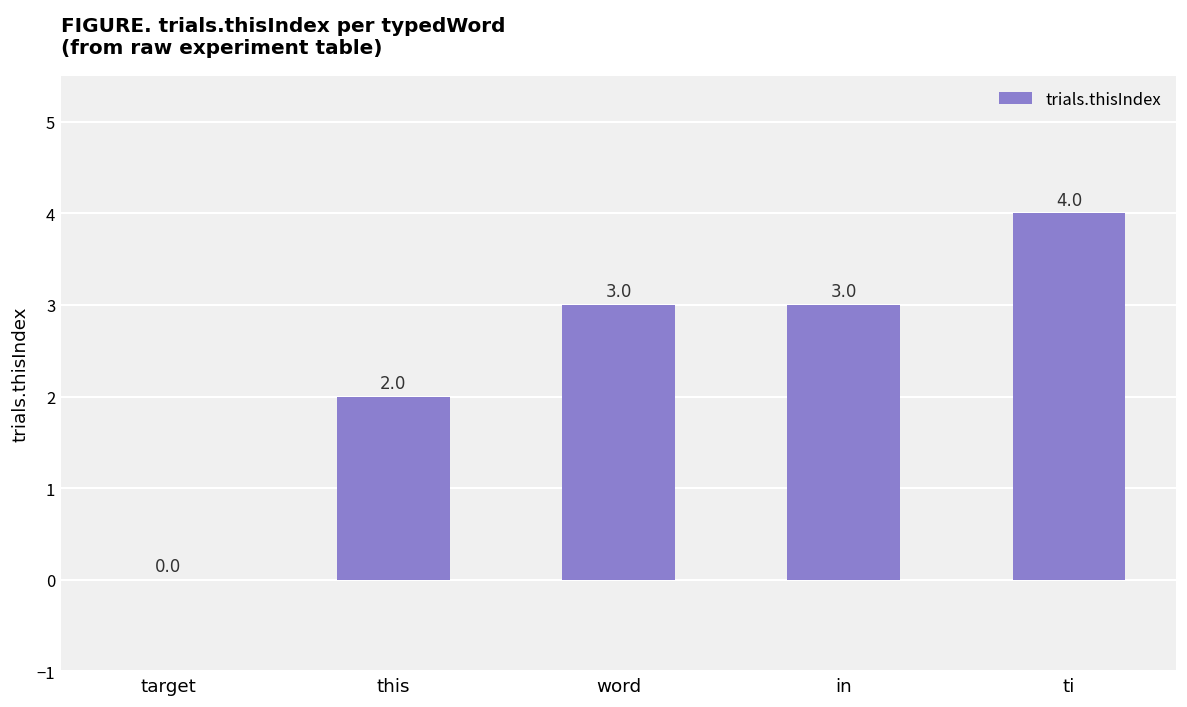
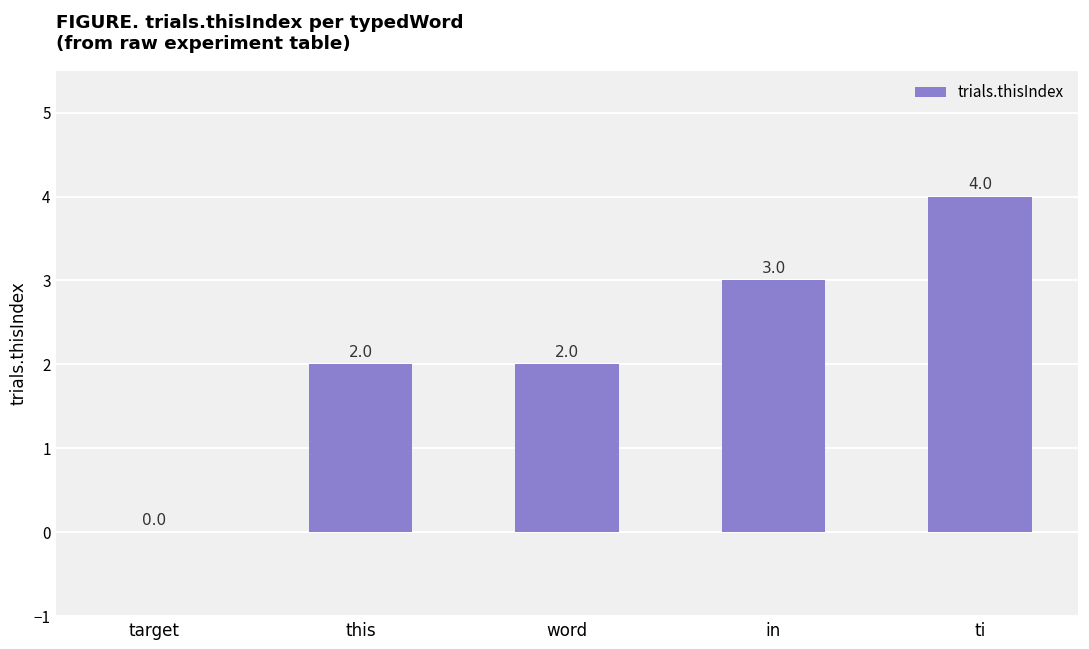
word: 3.0 -> 2.0
